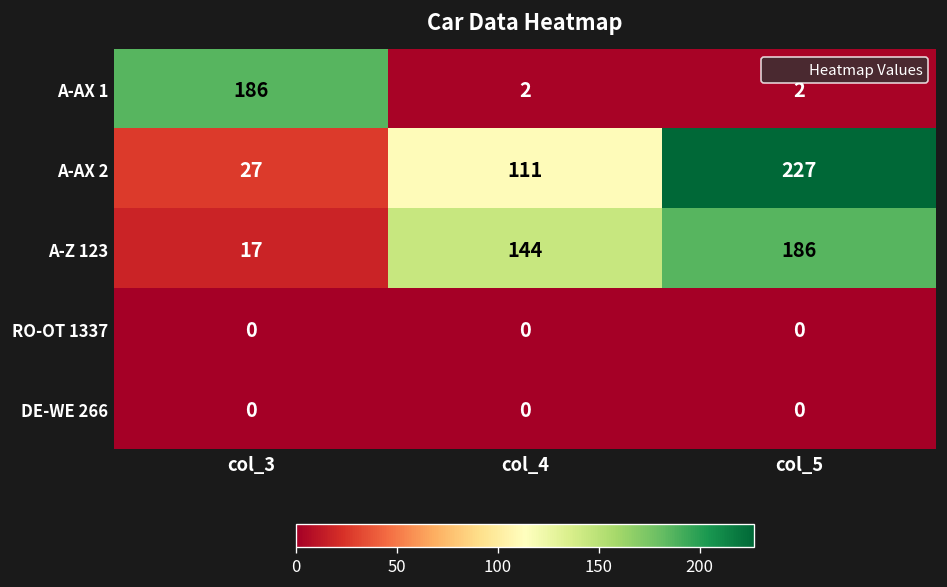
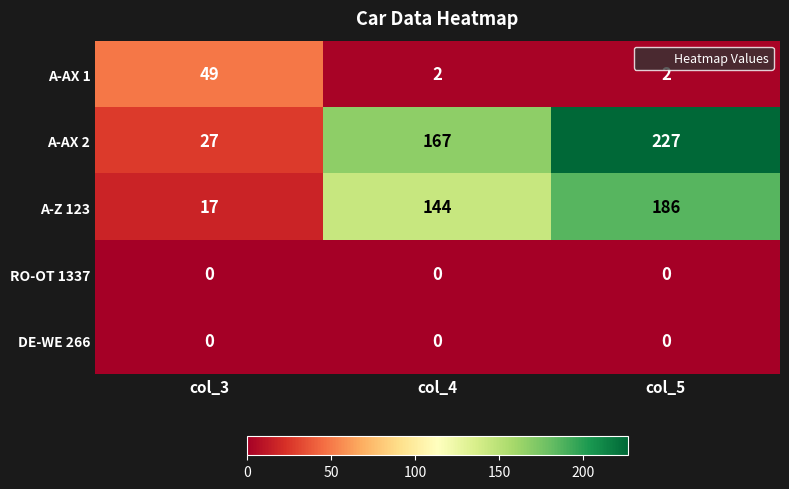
A-AX 1, col_3: 186 -> 49
A-AX 2, col_4: 111 -> 167
